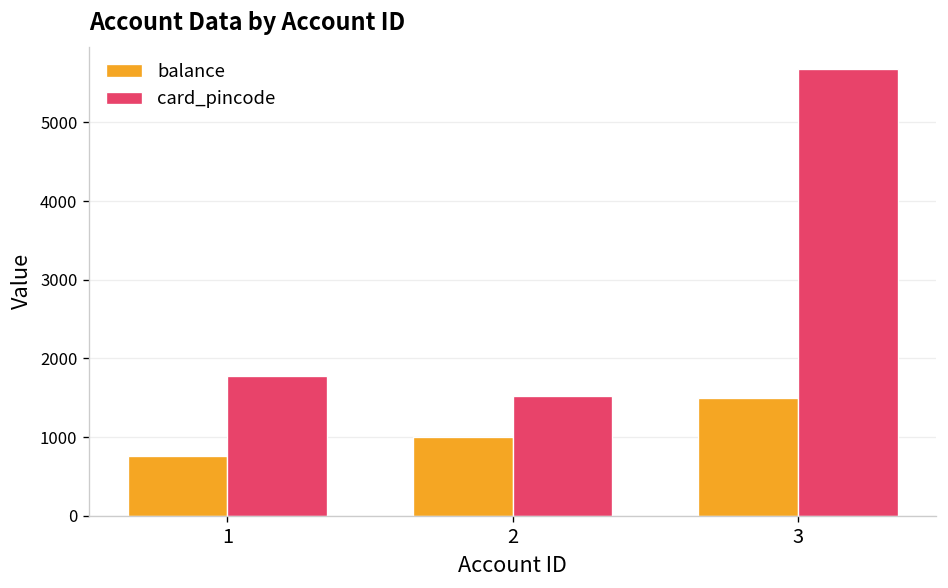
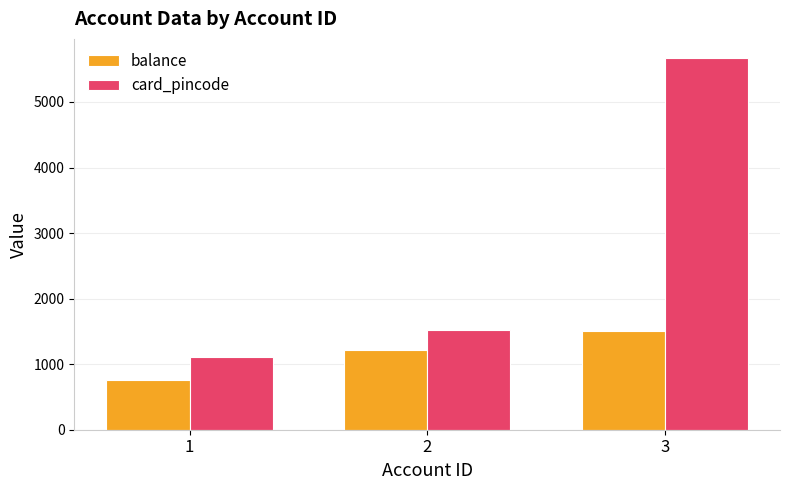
card_pincode, 1: 1800 -> 1100
balance, 2: 1000 -> 1200
